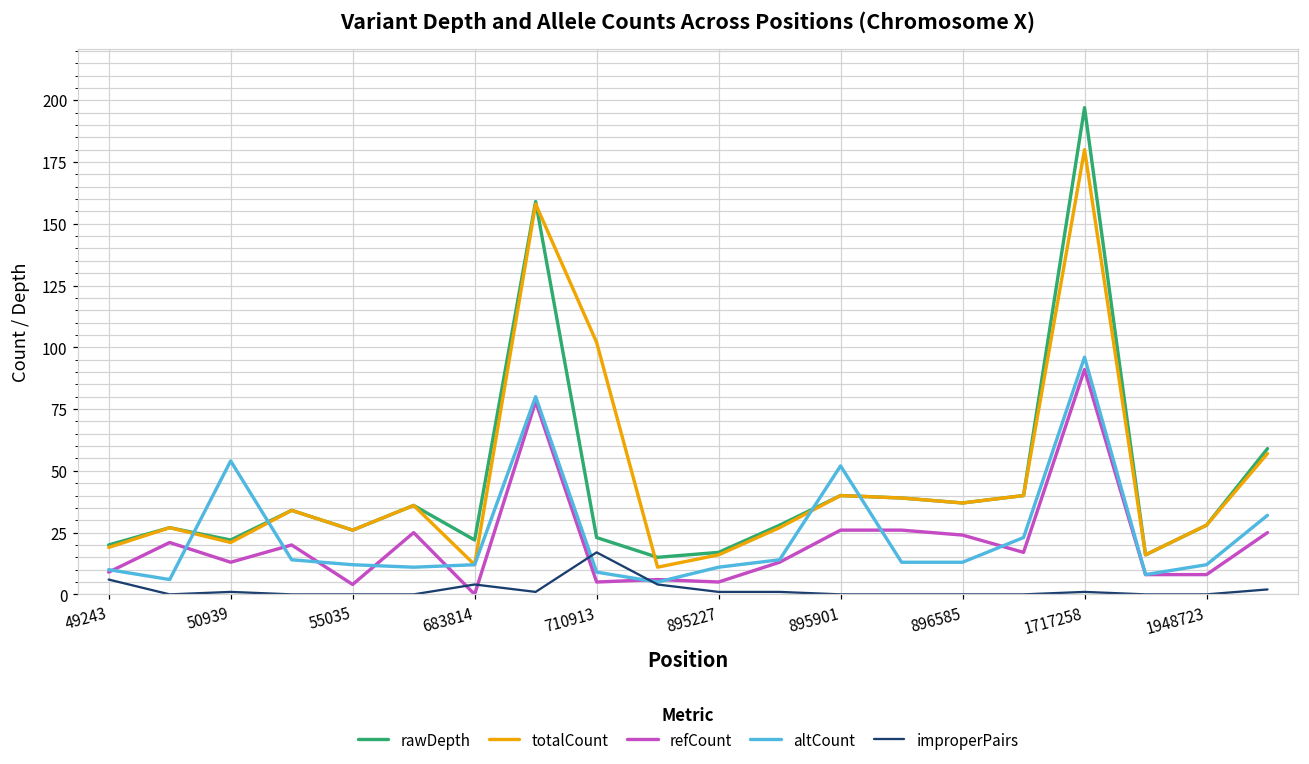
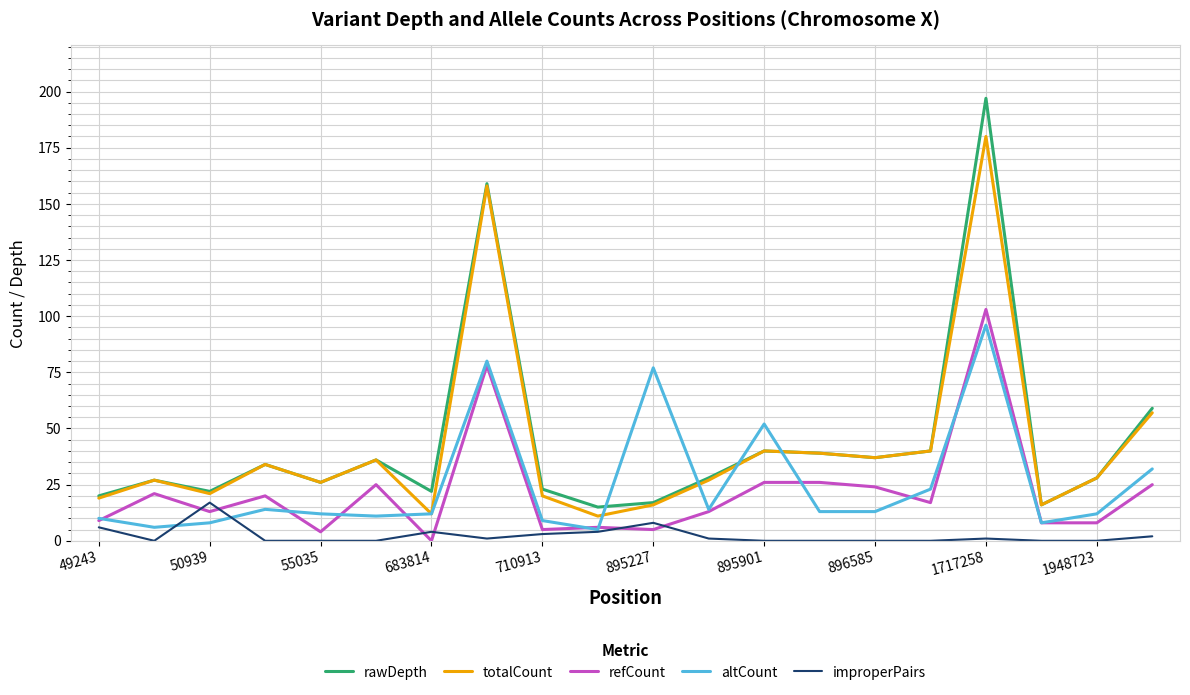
altCount, 50939: 54 -> 8
improperPairs, 50939: 1 -> 17
totalCount, 710913: 102 -> 20
improperPairs, 710913: 17 -> 3
altCount, 895227: 11 -> 77
improperPairs, 895227: 1 -> 8
refCount, 1717258: 91 -> 103
